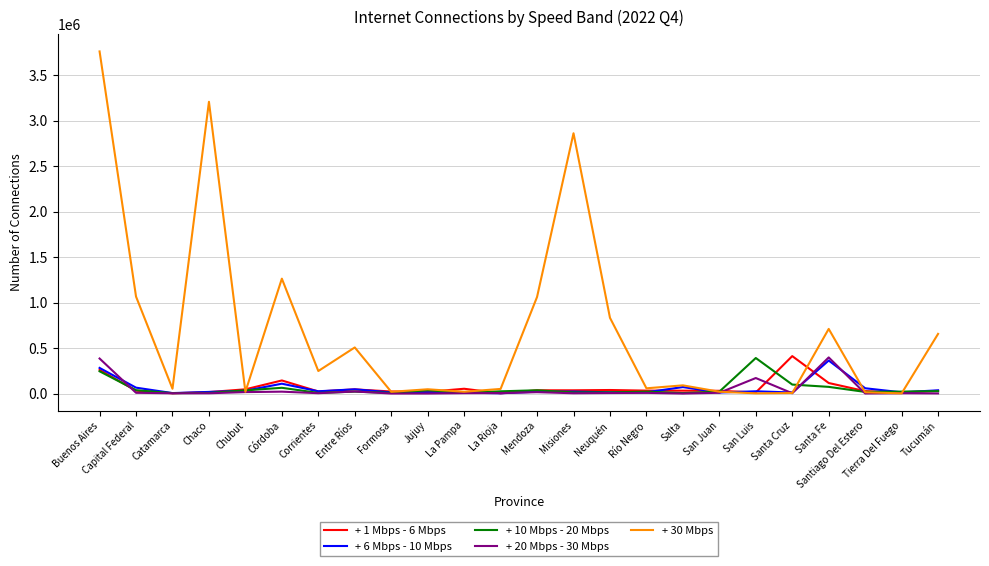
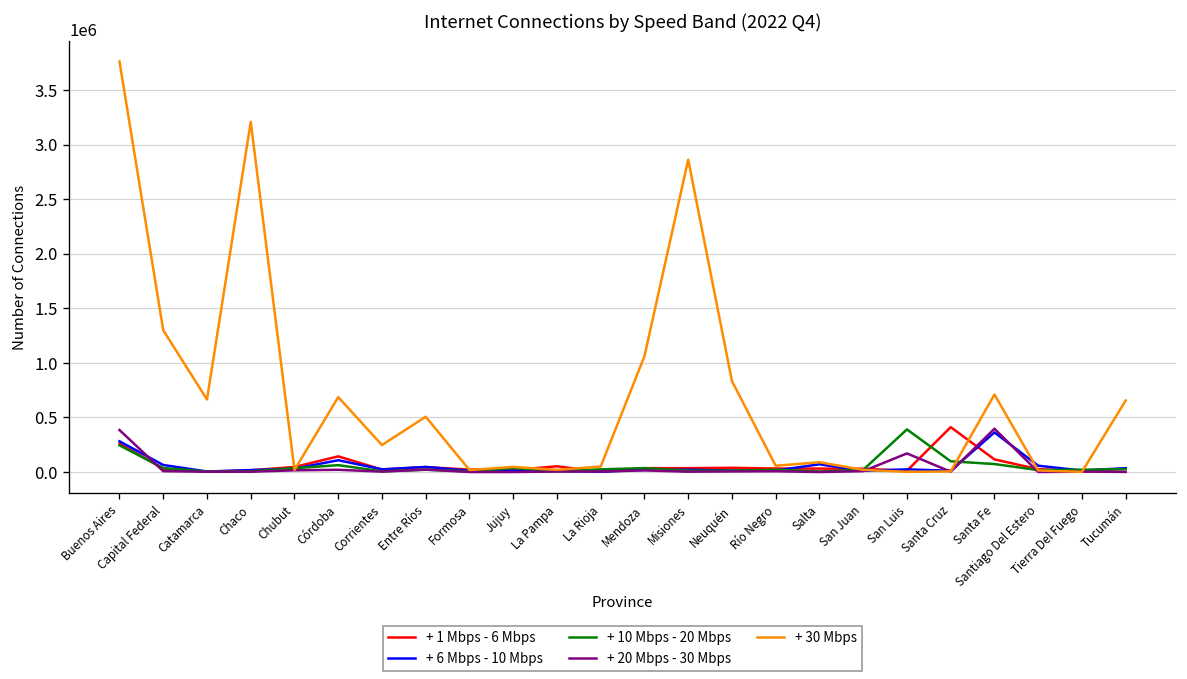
+ 30 Mbps, Capital Federal: 1100000 -> 1300000
+ 30 Mbps, Catamarca: 100000 -> 700000
+ 30 Mbps, Córdoba: 1300000 -> 700000
